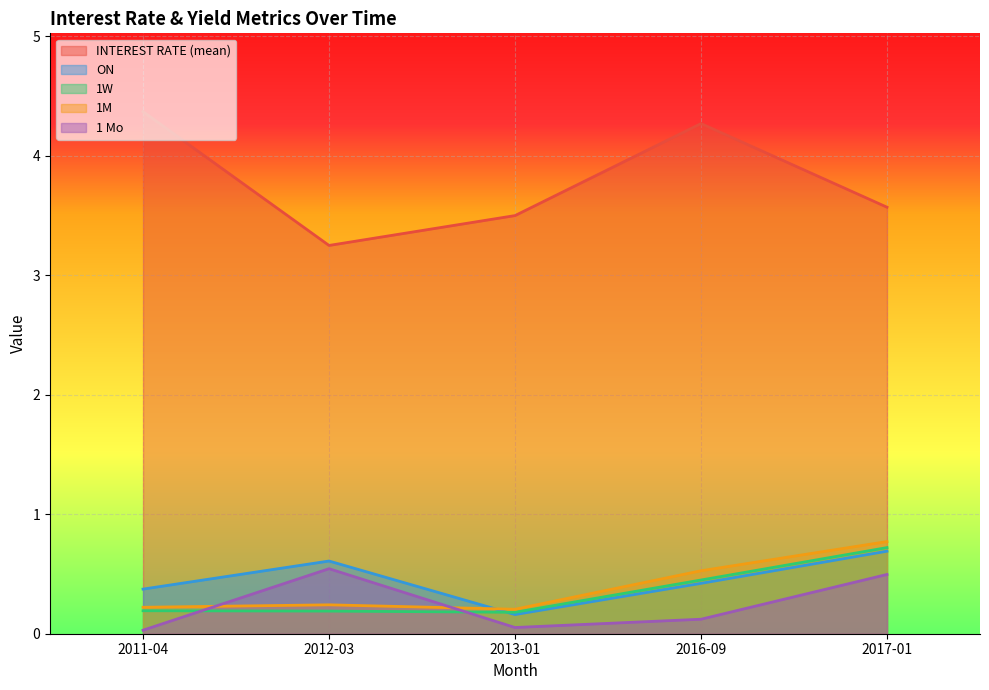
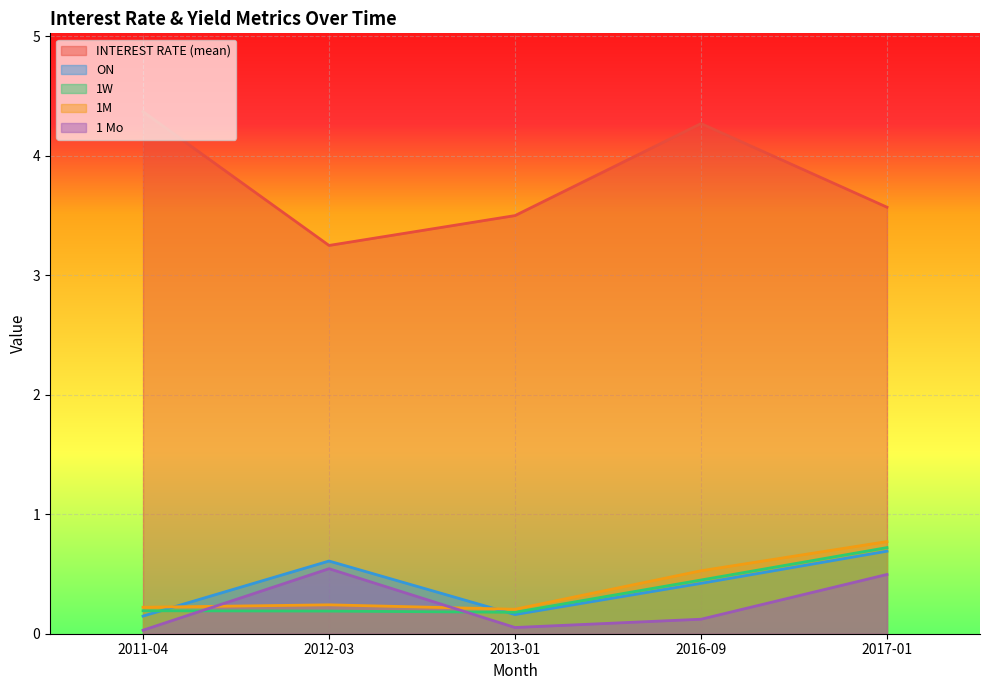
ON, 2011-04: 0.37 -> 0.15
